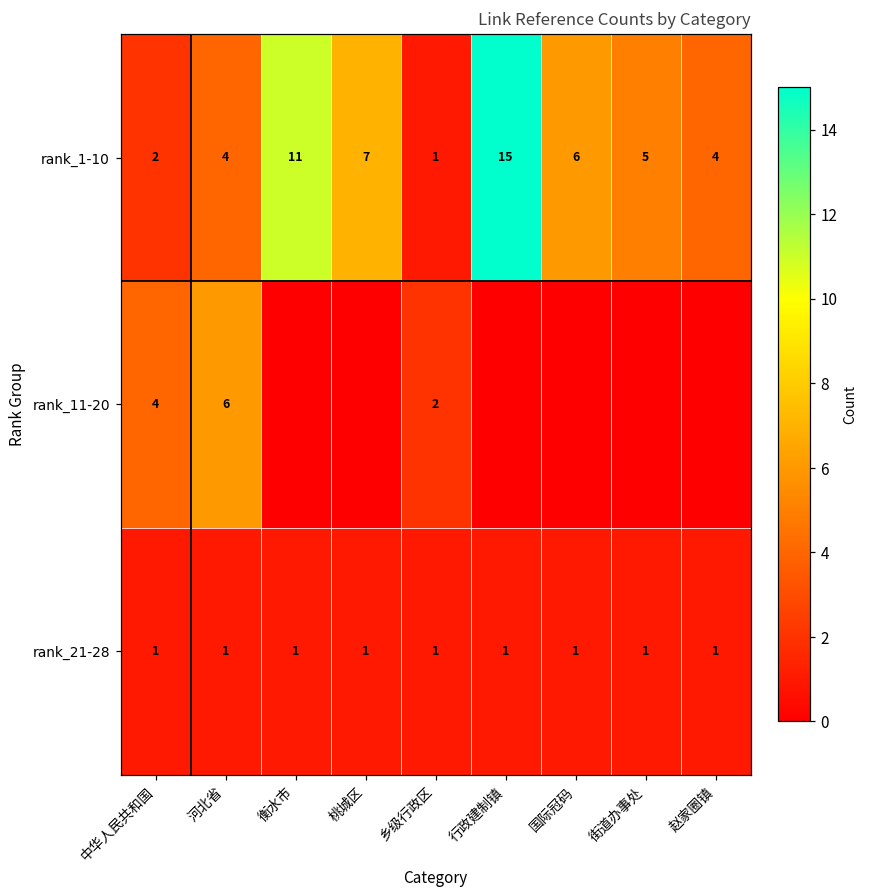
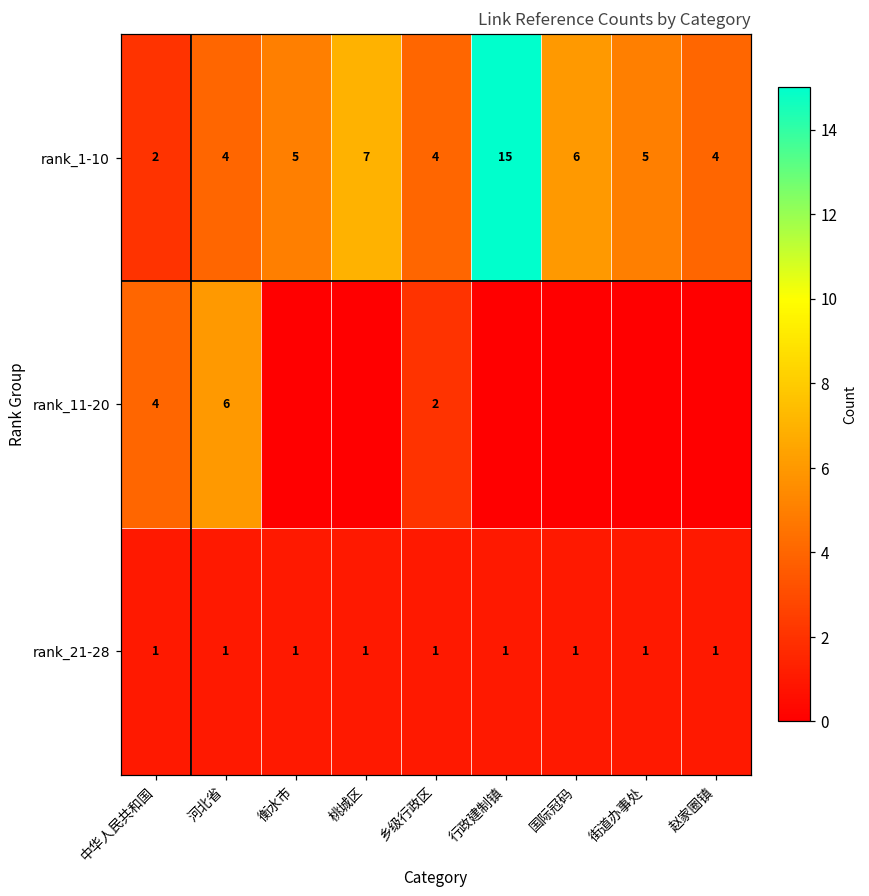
rank_1-10, 衡水市: 11 -> 5
rank_1-10, 乡级行政区: 1 -> 4
